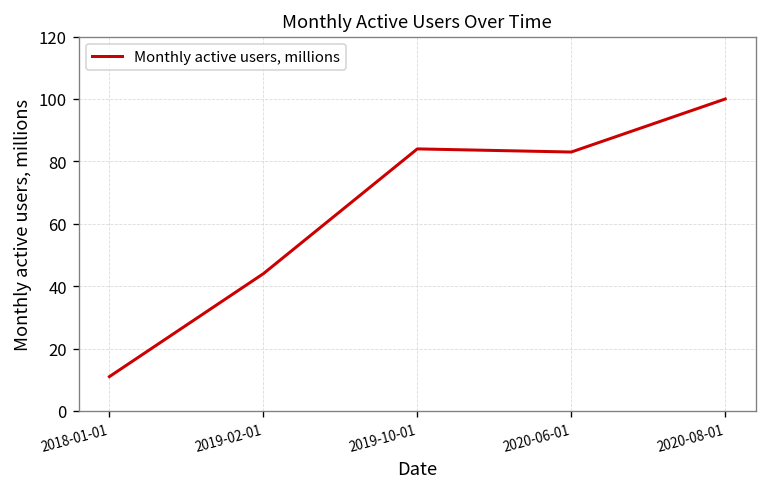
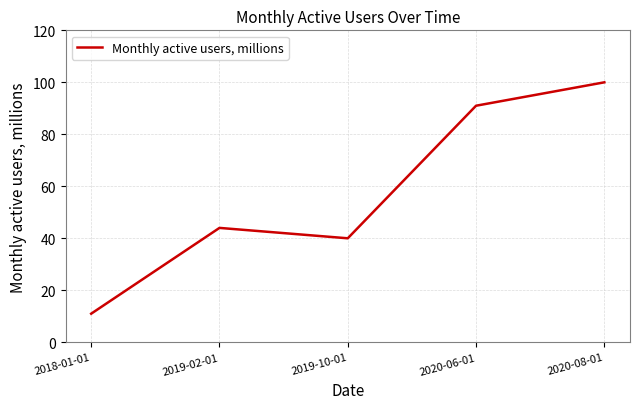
2019-10-01: 84 -> 40
2020-06-01: 83 -> 91
